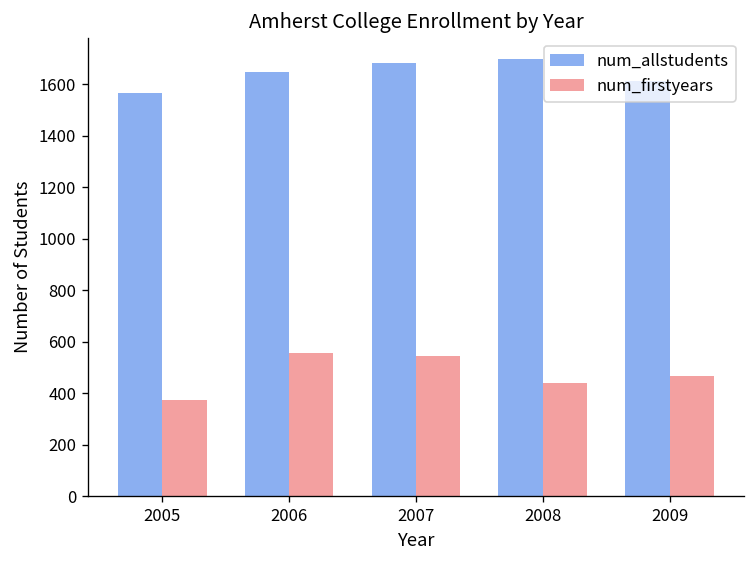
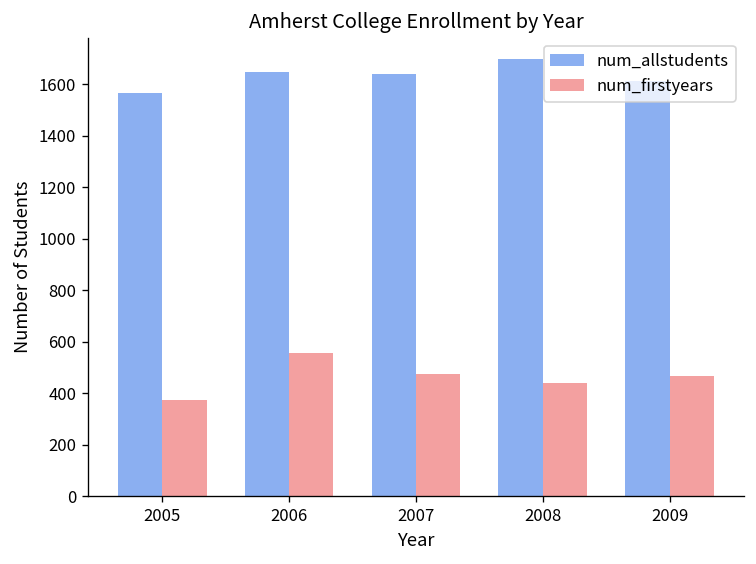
num_allstudents, 2007: 1680 -> 1640
num_firstyears, 2007: 540 -> 470
